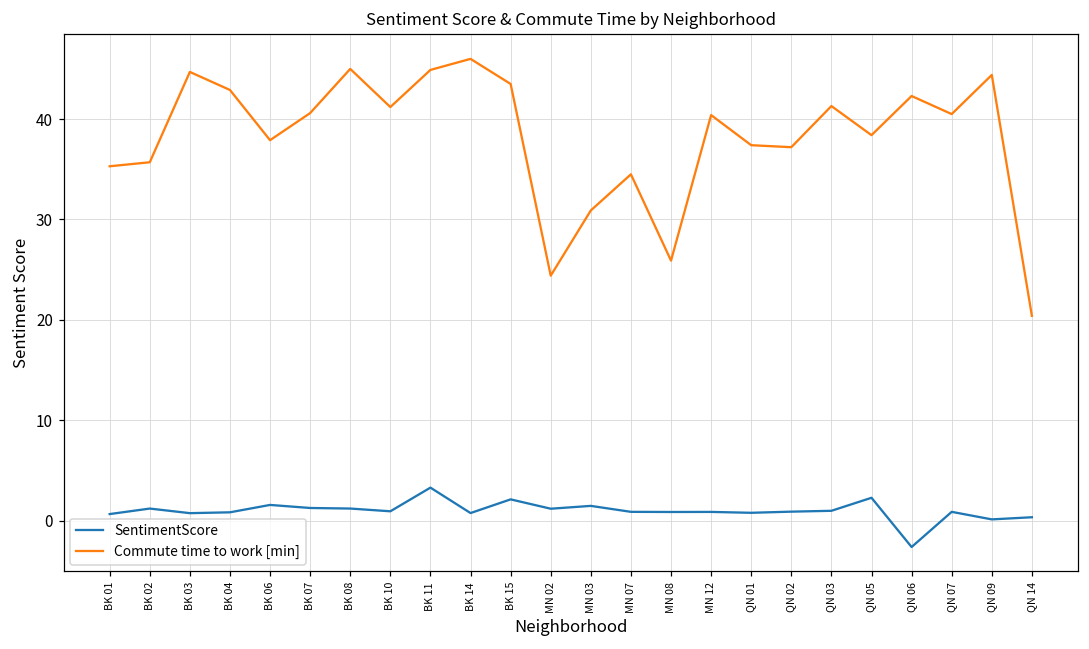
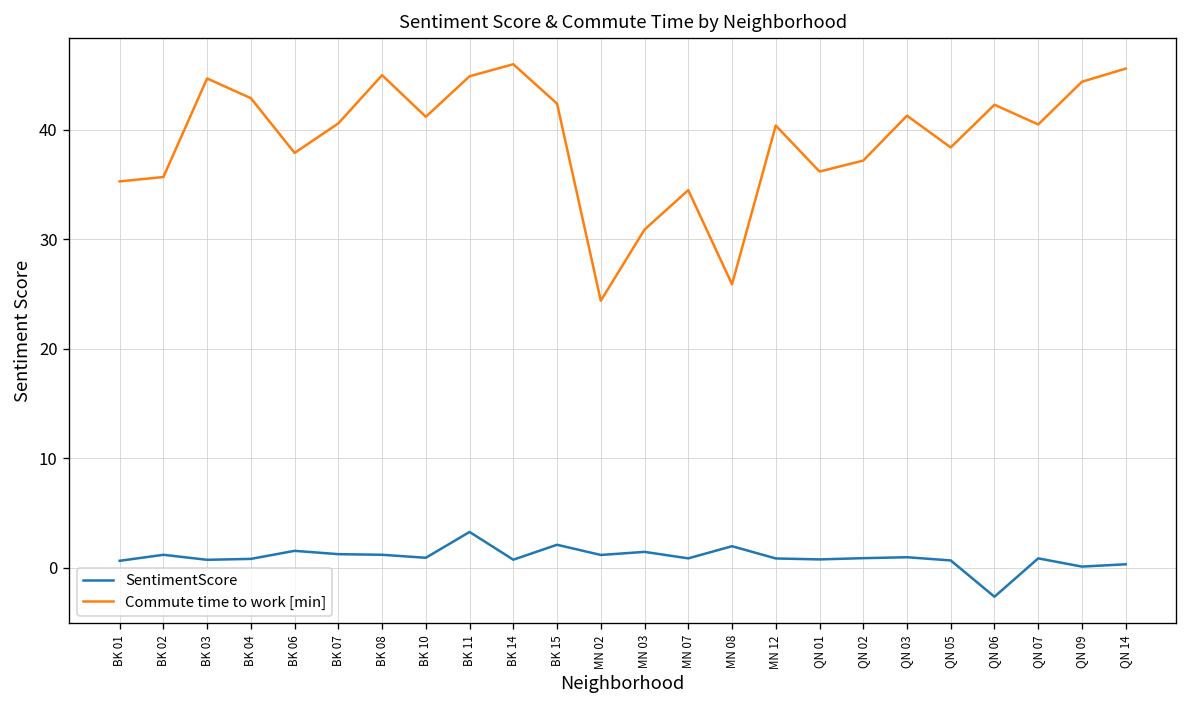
Commute time to work [min], BK 15: 44 -> 42
SentimentScore, MN 08: 1 -> 2
Commute time to work [min], QN 01: 37 -> 36
SentimentScore, QN 05: 2 -> 1
Commute time to work [min], QN 14: 20 -> 46
